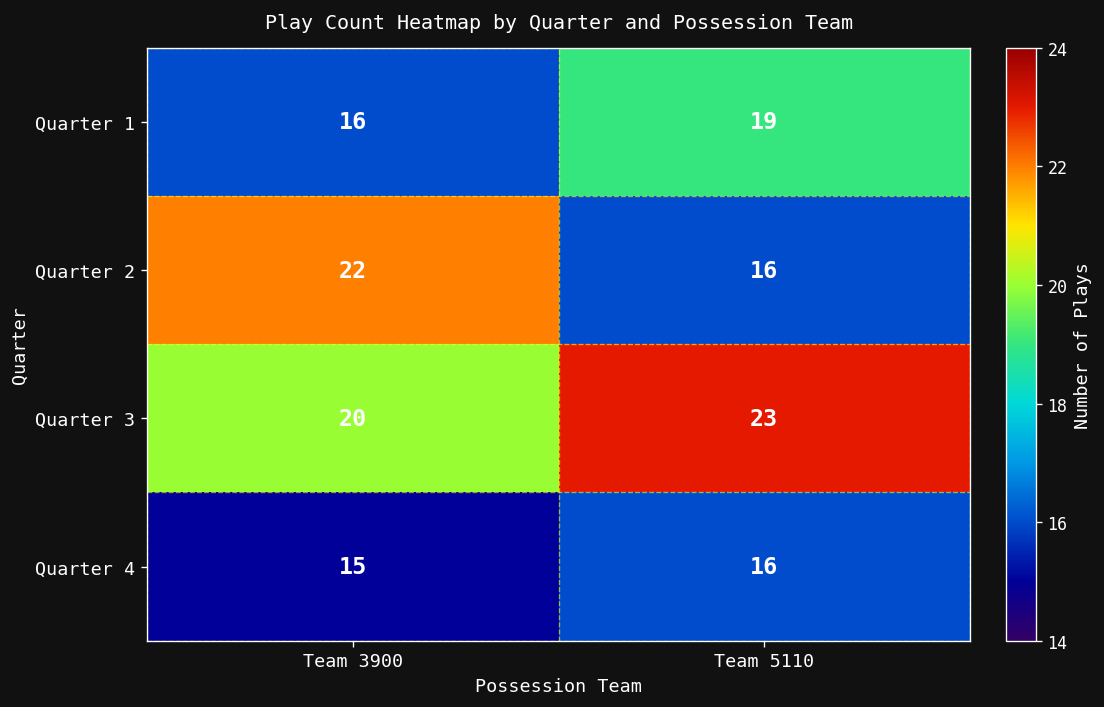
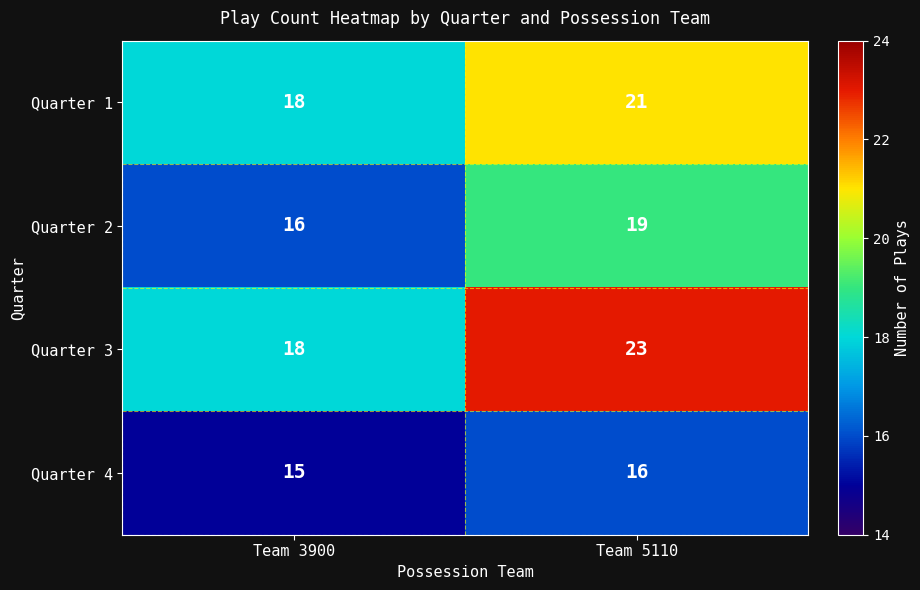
Quarter 1, Team 3900: 16 -> 18
Quarter 1, Team 5110: 19 -> 21
Quarter 2, Team 3900: 22 -> 16
Quarter 2, Team 5110: 16 -> 19
Quarter 3, Team 3900: 20 -> 18
